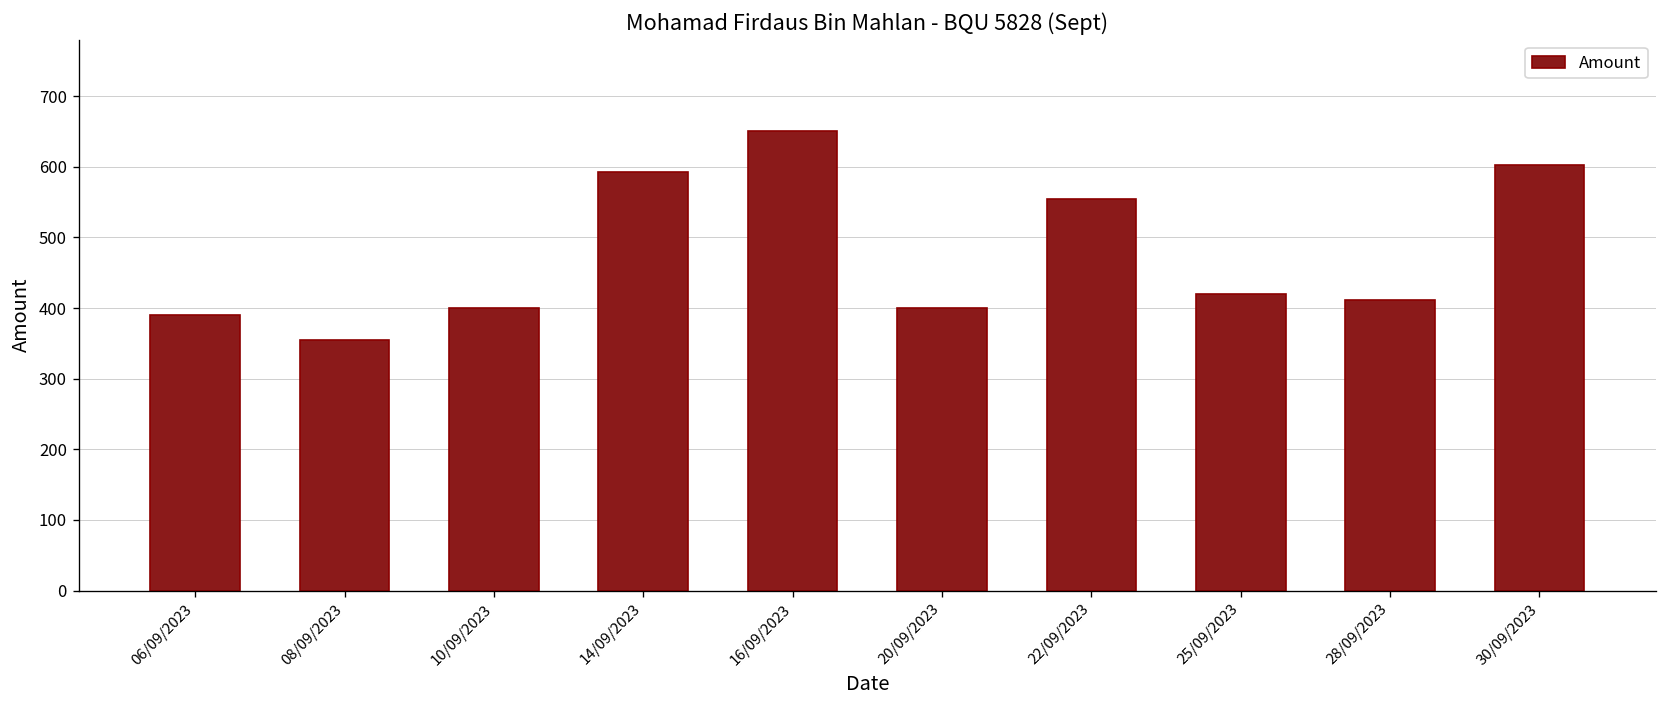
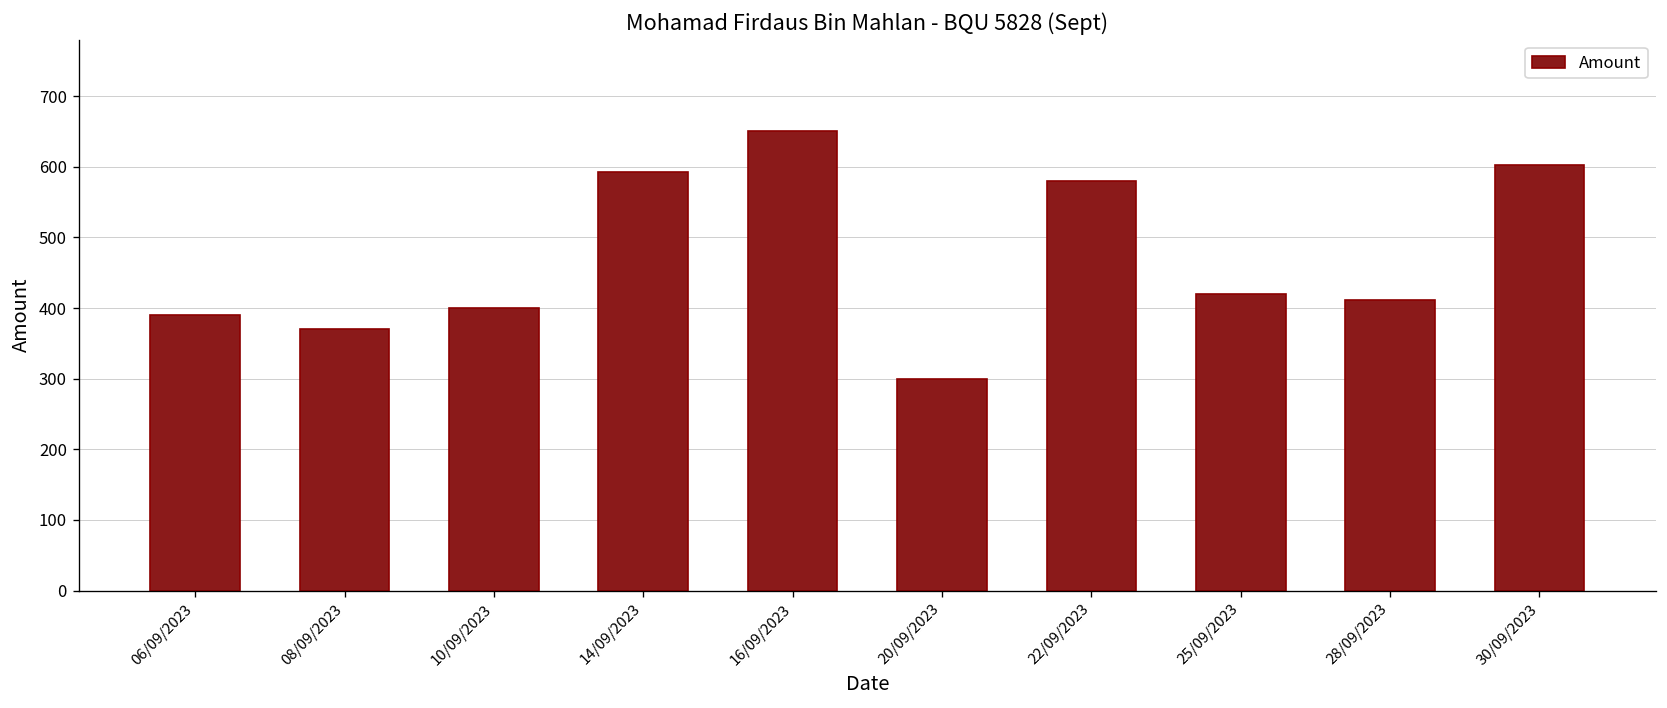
08/09/2023: 360 -> 370
20/09/2023: 400 -> 300
22/09/2023: 550 -> 580
